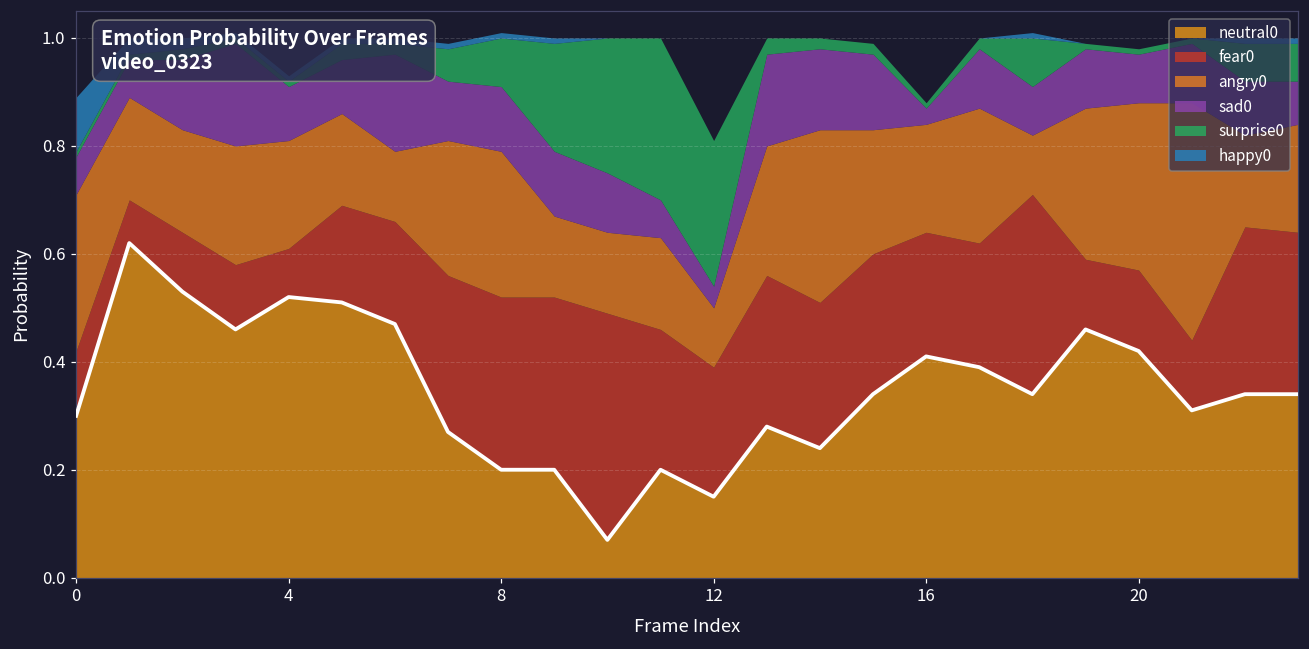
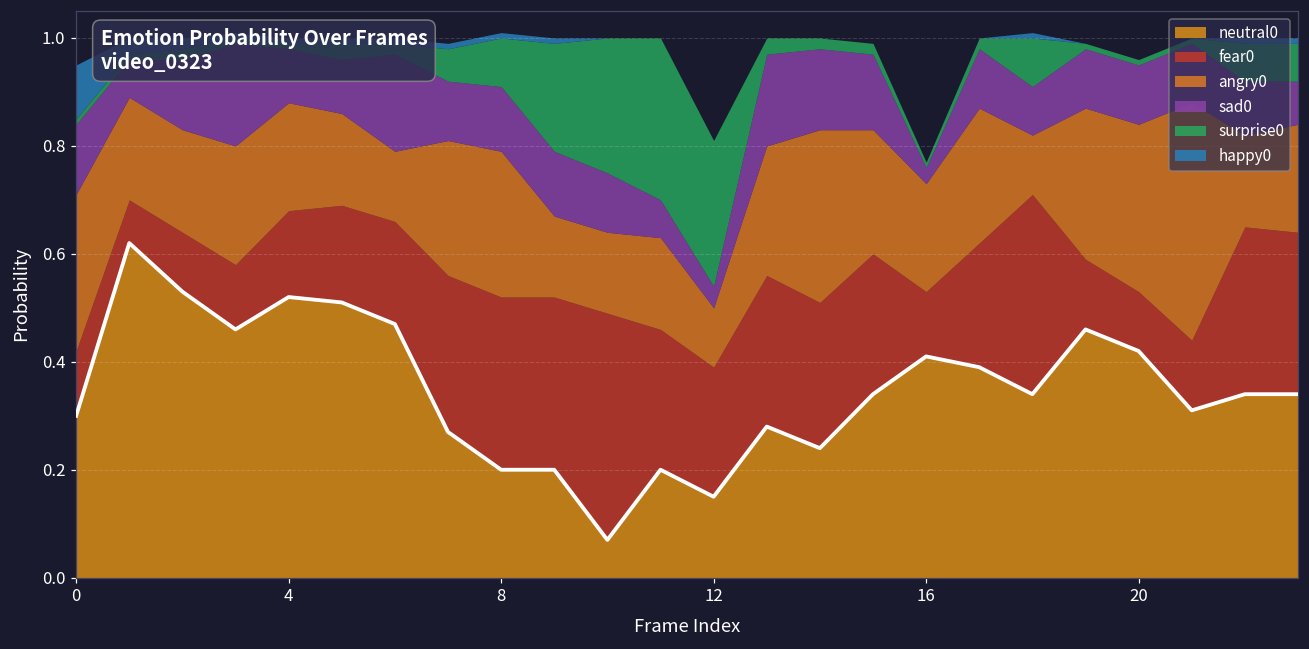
sad0, 0: 0.07 -> 0.13
fear0, 4: 0.09 -> 0.16
fear0, 16: 0.23 -> 0.12
fear0, 20: 0.15 -> 0.11
sad0, 20: 0.09 -> 0.11
